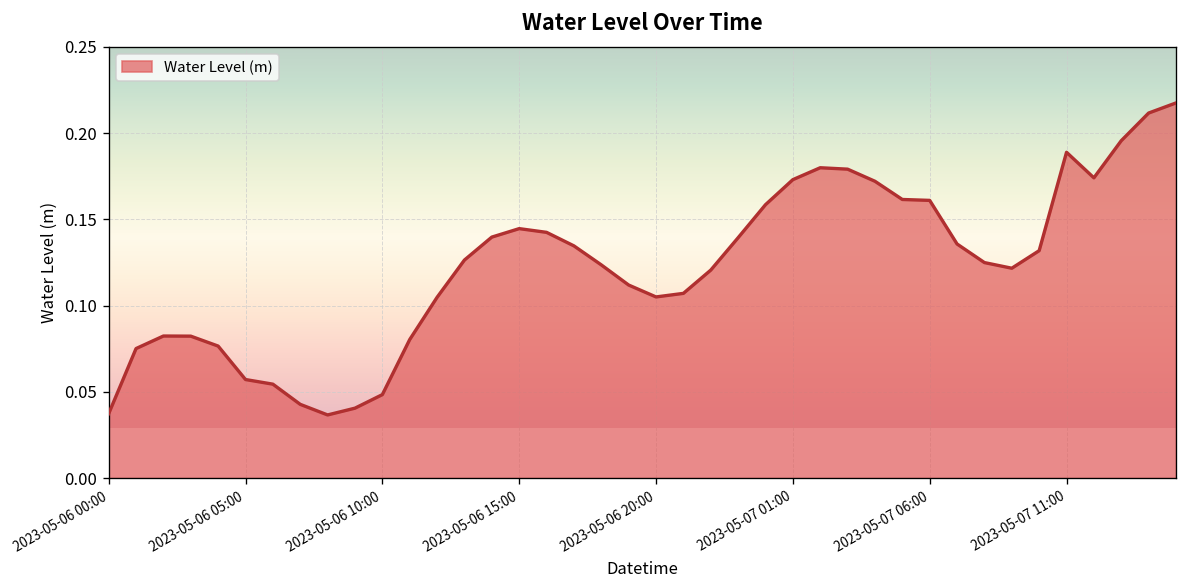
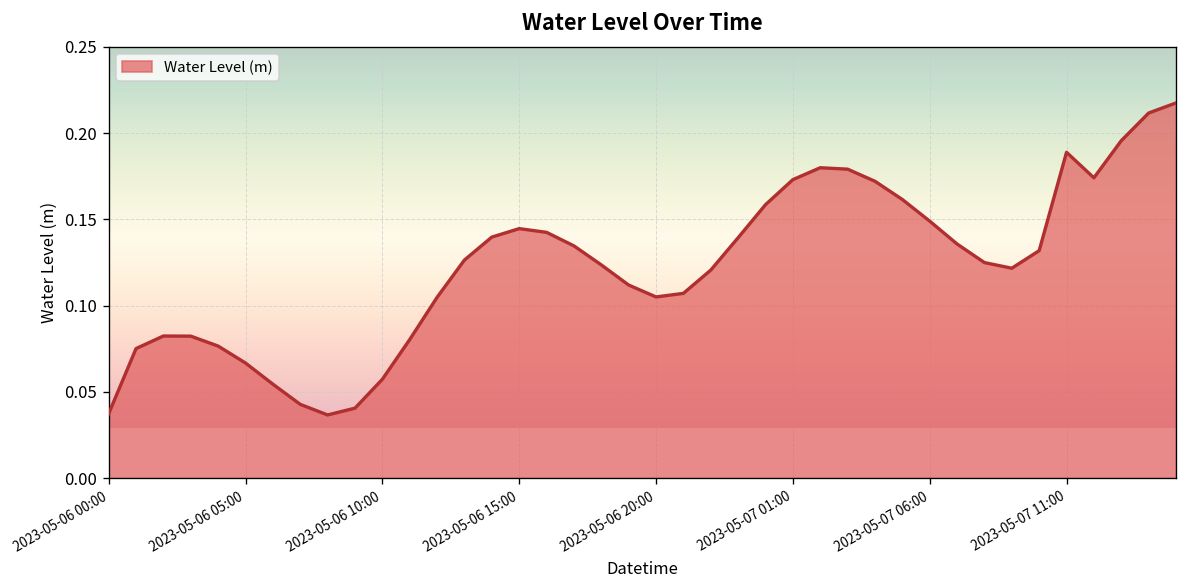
2023-05-06 05:00: 0.057 -> 0.067
2023-05-06 10:00: 0.048 -> 0.057
2023-05-07 06:00: 0.161 -> 0.149
